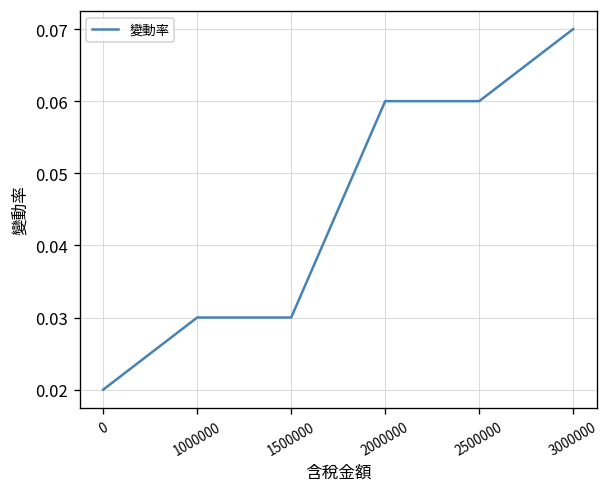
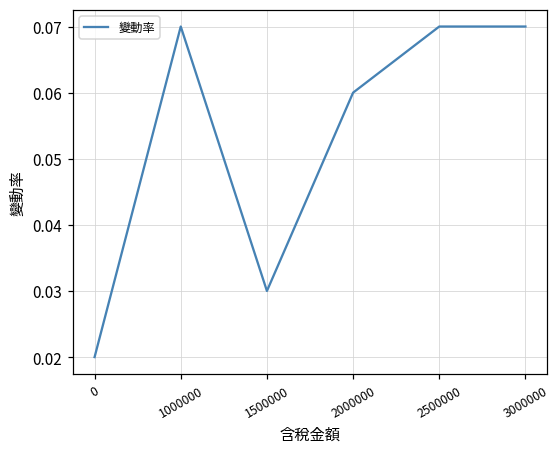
1000000: 0.03 -> 0.07
2500000: 0.06 -> 0.07
